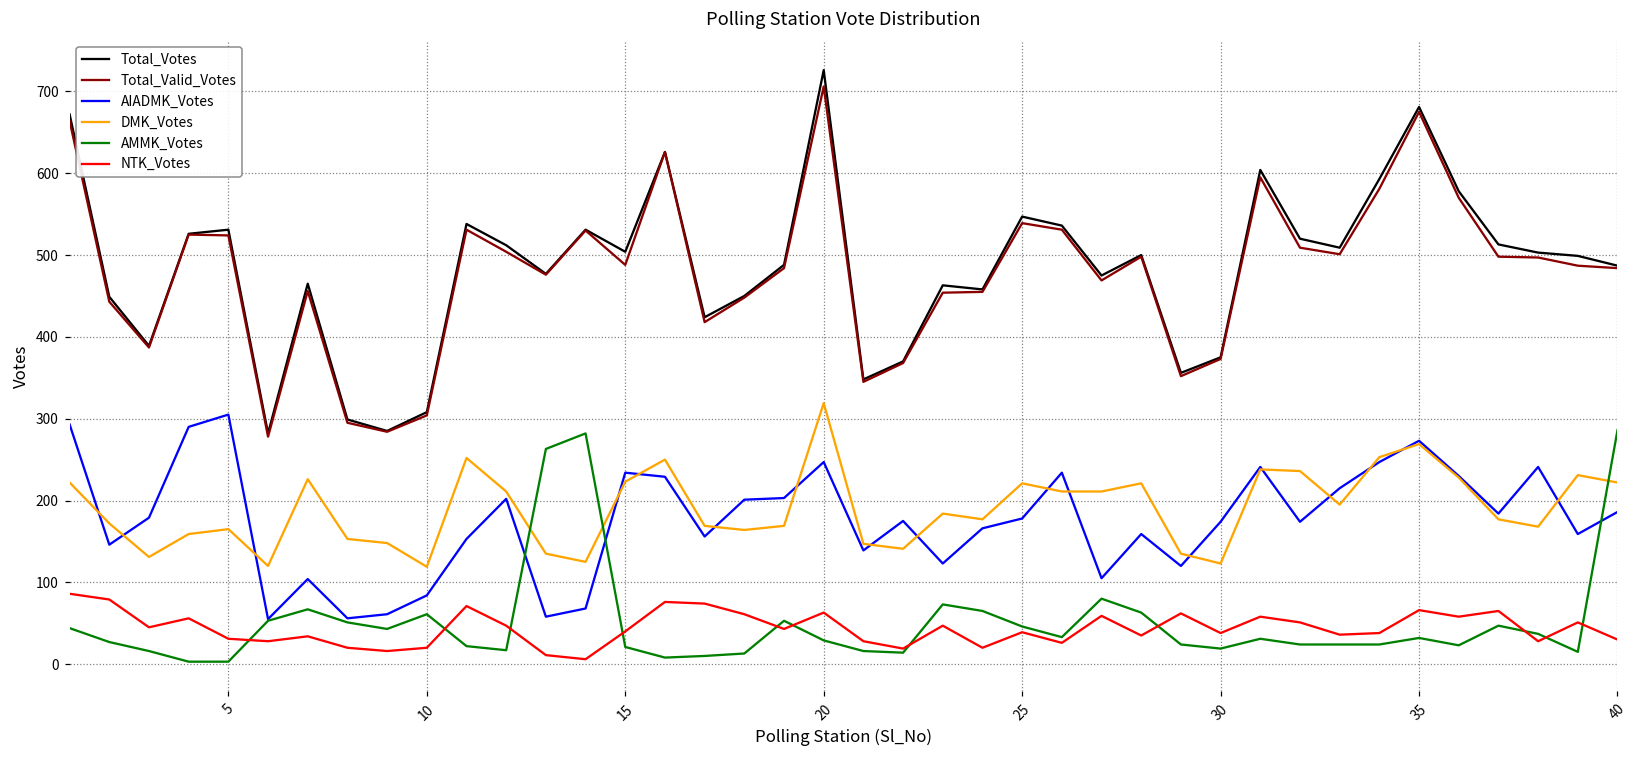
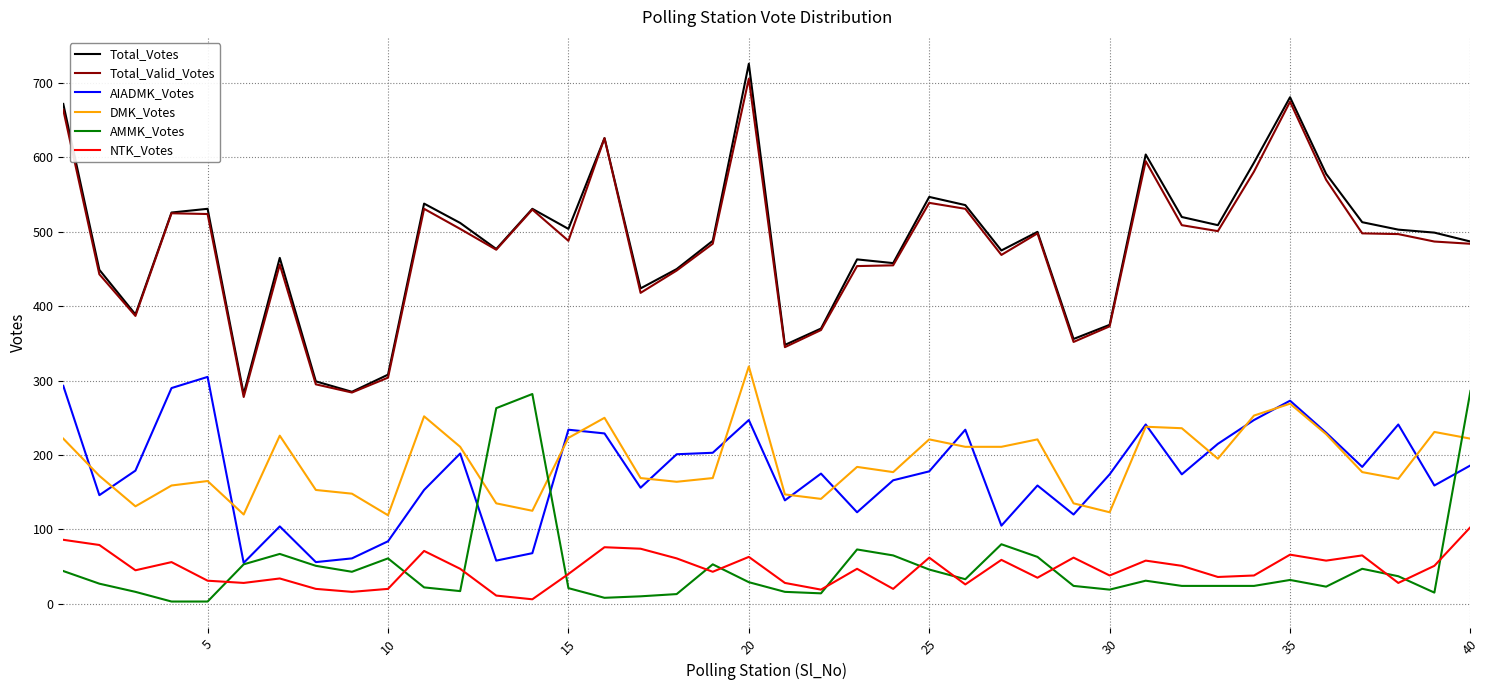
NTK_Votes, 25: 40 -> 60
NTK_Votes, 40: 30 -> 100
